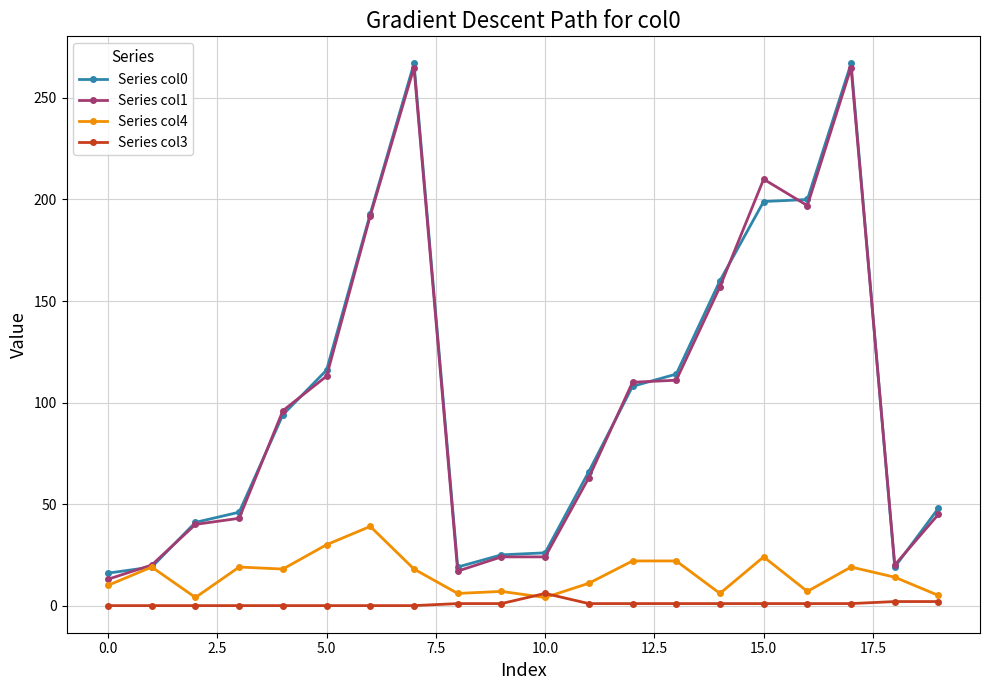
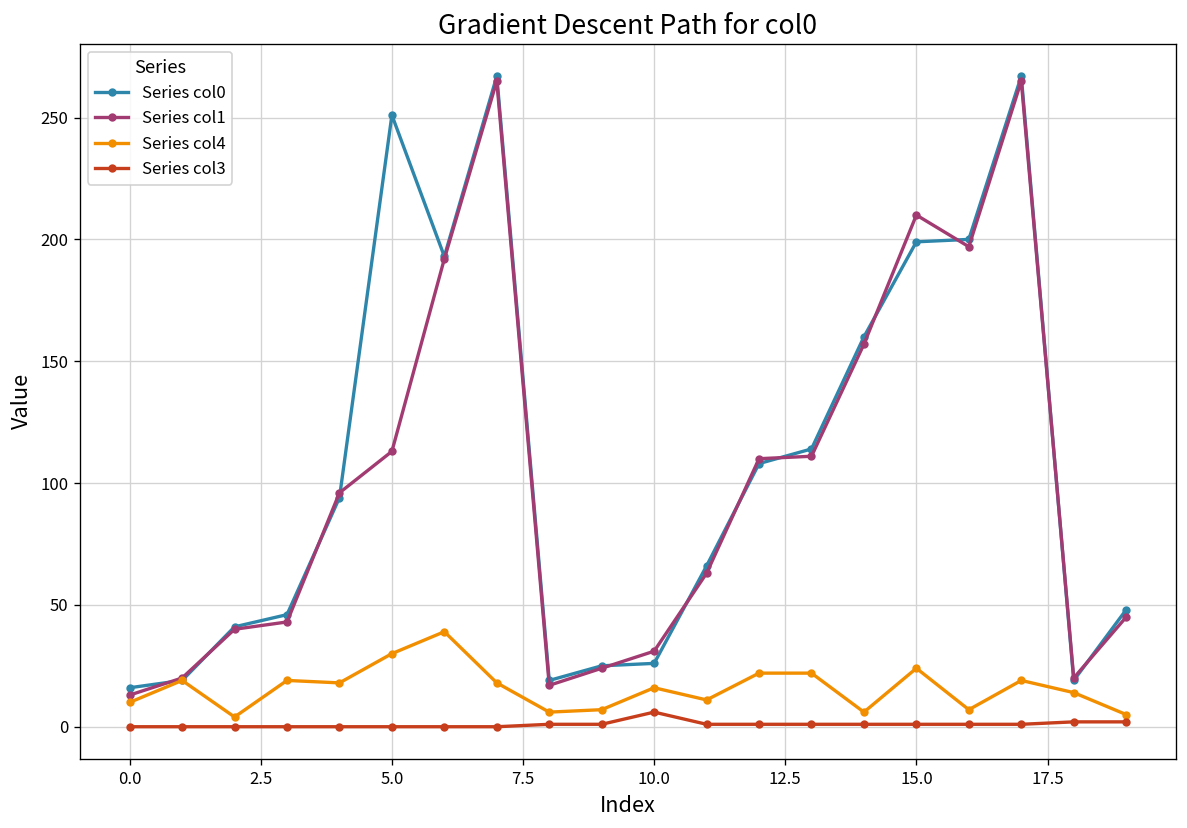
Series col0, 5.0: 116 -> 251
Series col1, 10.0: 24 -> 31
Series col4, 10.0: 4 -> 16
